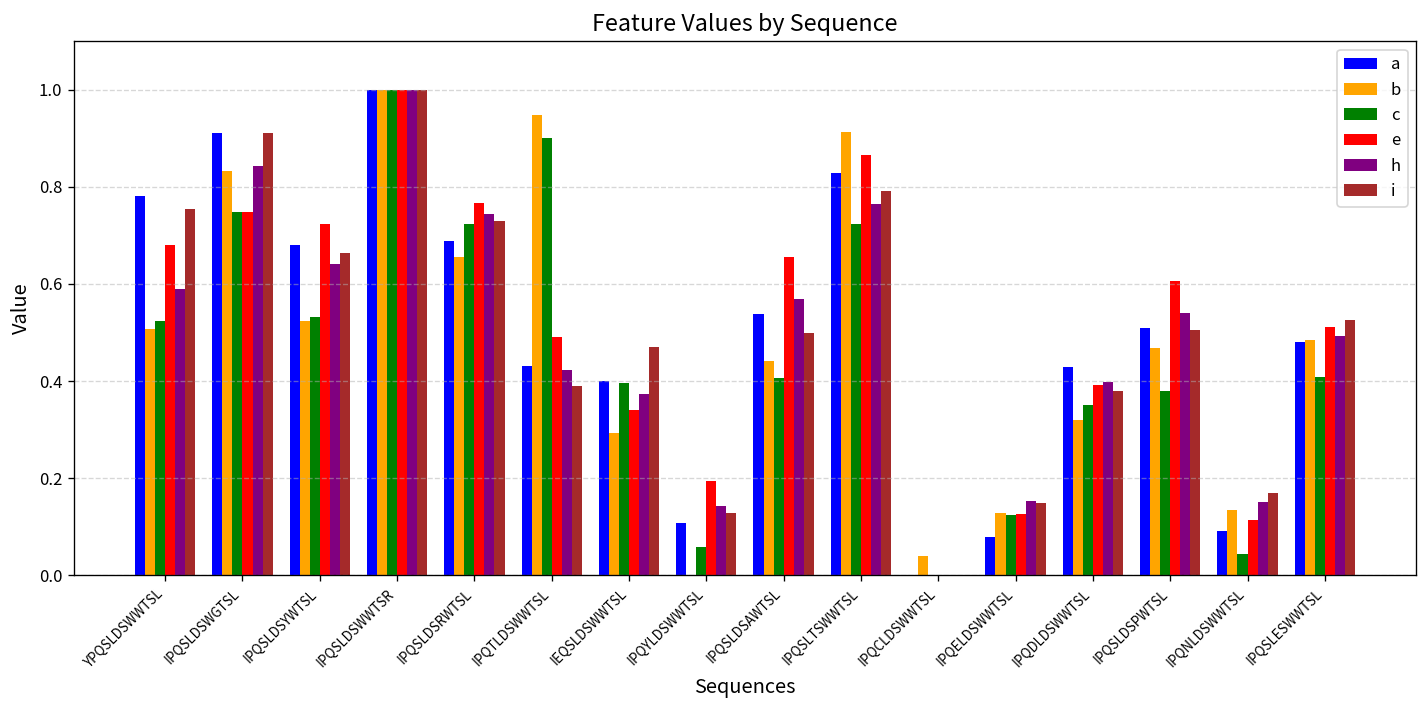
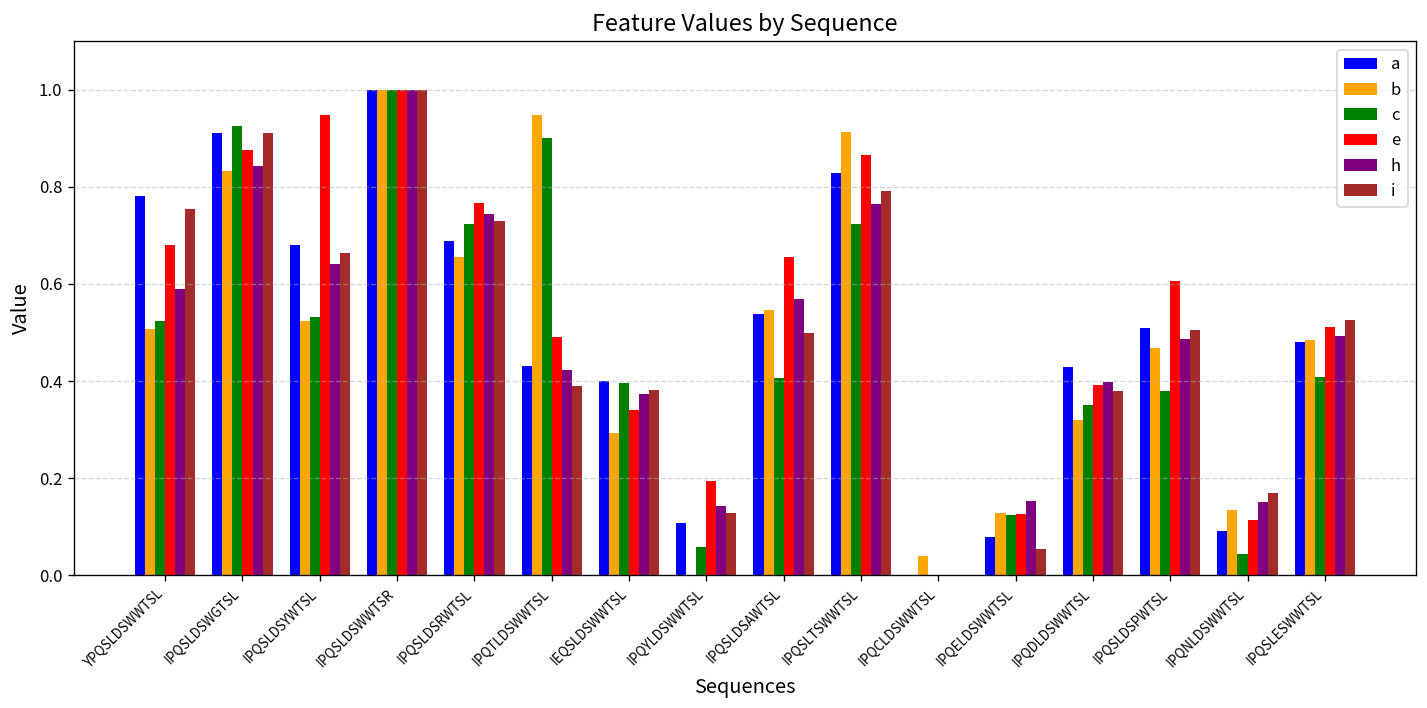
c, IPQSLDSWGTSL: 0.75 -> 0.93
e, IPQSLDSWGTSL: 0.75 -> 0.88
e, IPQSLDSYWTSL: 0.72 -> 0.95
i, IEQSLDSWWTSL: 0.47 -> 0.38
b, IPQSLDSAWTSL: 0.44 -> 0.55
i, IPQELDSWWTSL: 0.15 -> 0.05
h, IPQSLDSPWTSL: 0.54 -> 0.49
